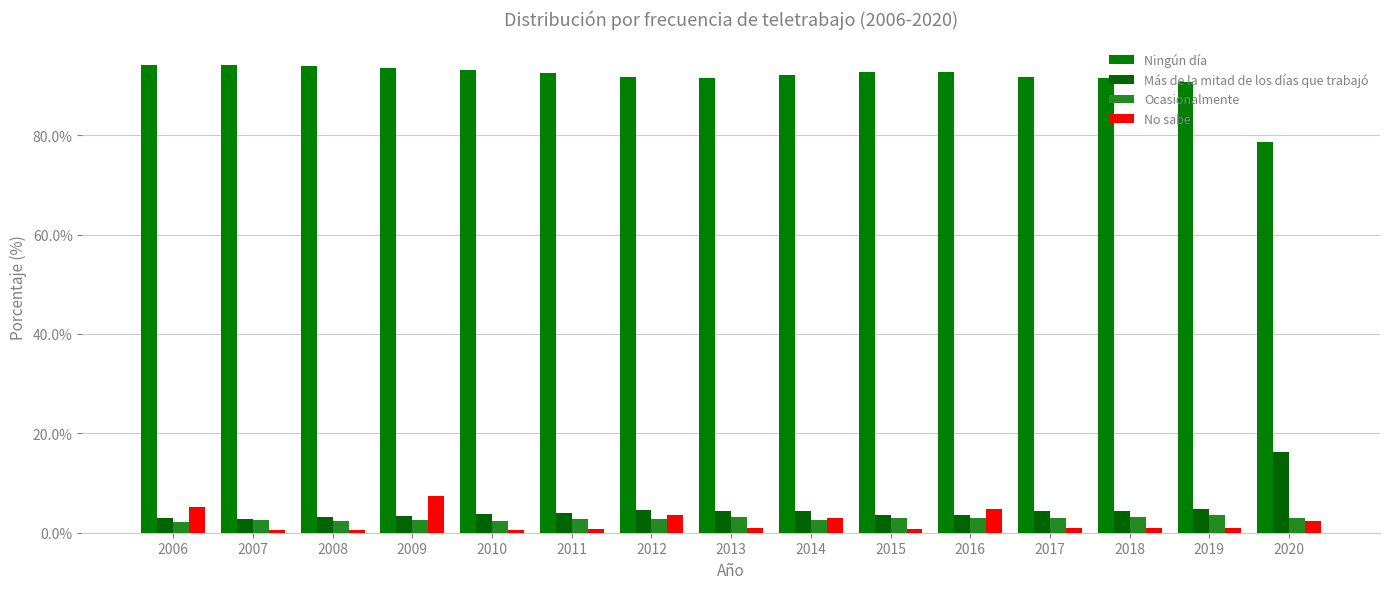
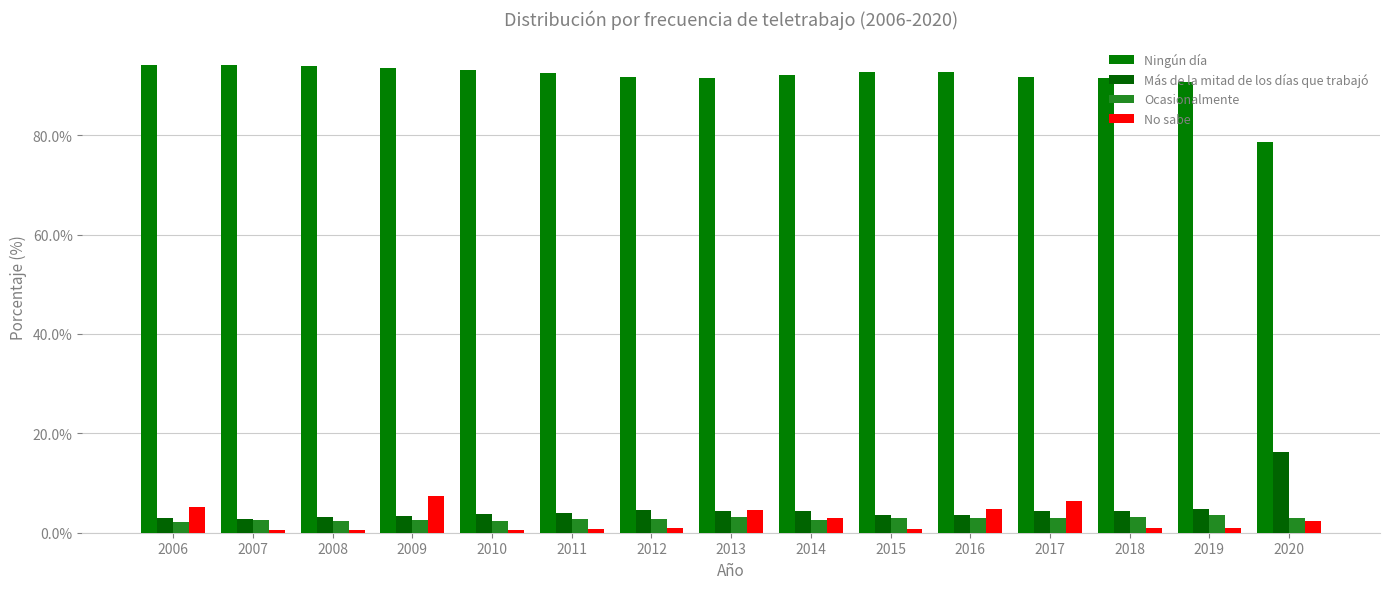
No sabe, 2012: 4% -> 1%
No sabe, 2013: 1% -> 5%
No sabe, 2017: 1% -> 6%
